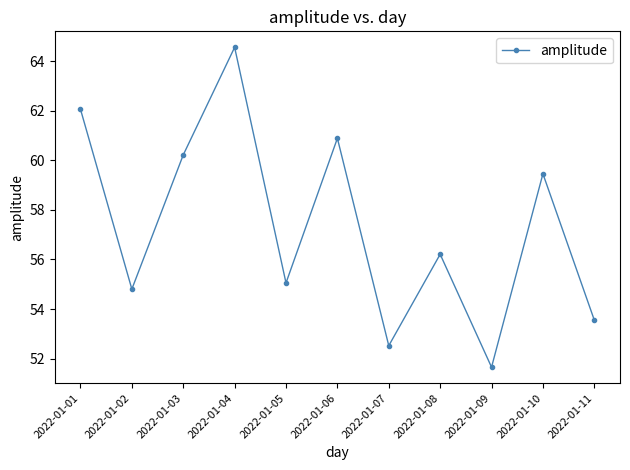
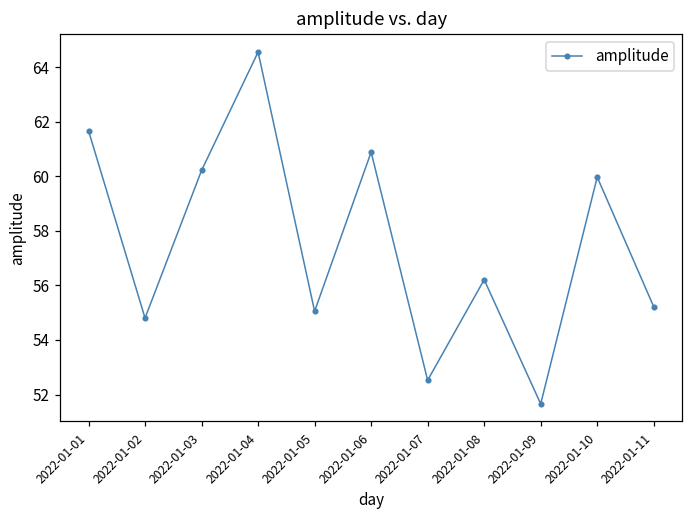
2022-01-01: 62.1 -> 61.7
2022-01-10: 59.5 -> 60.0
2022-01-11: 53.6 -> 55.2
